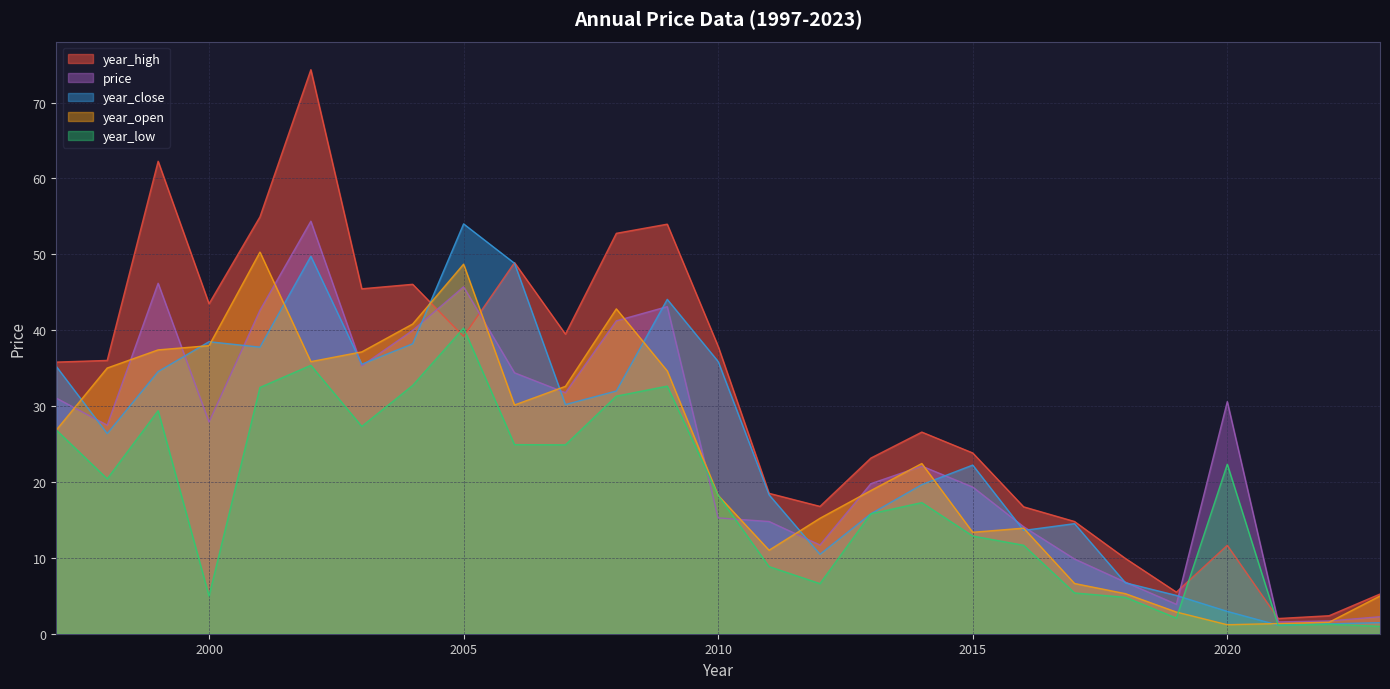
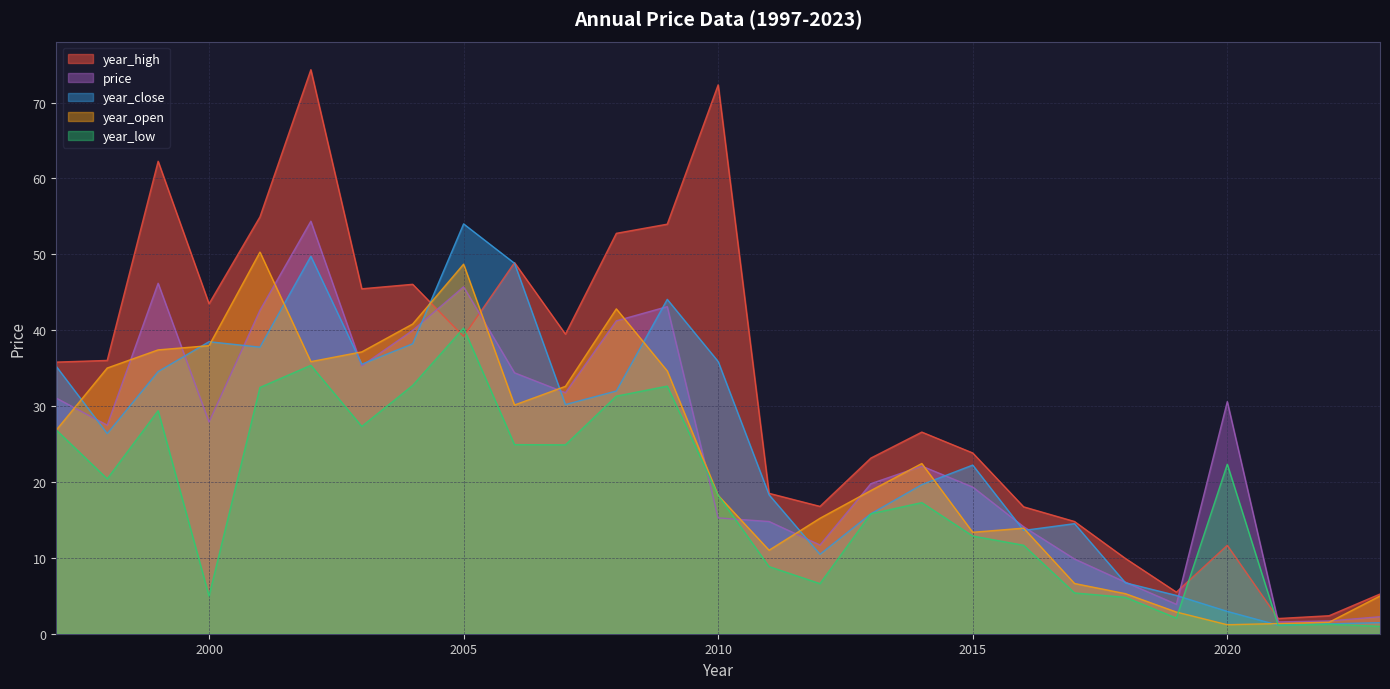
year_high, 2010: 38 -> 72
